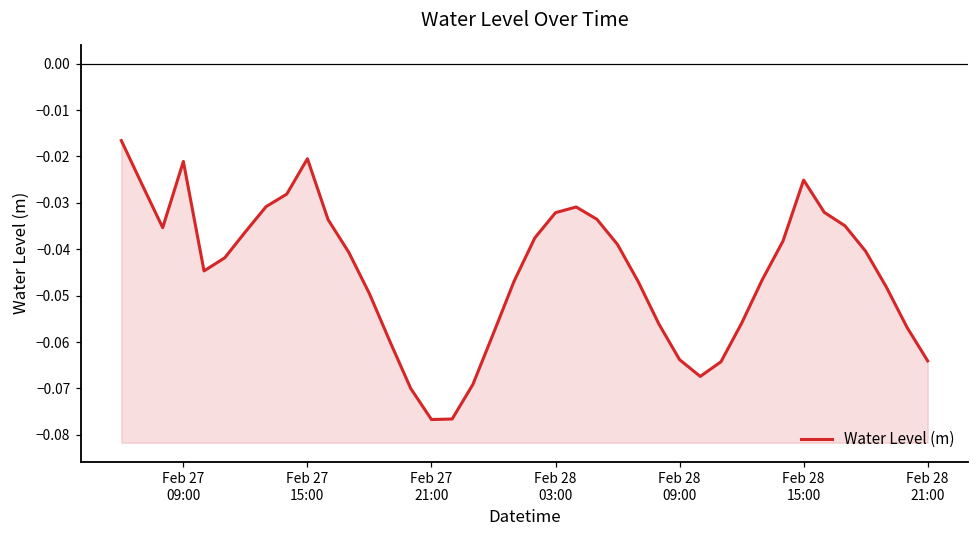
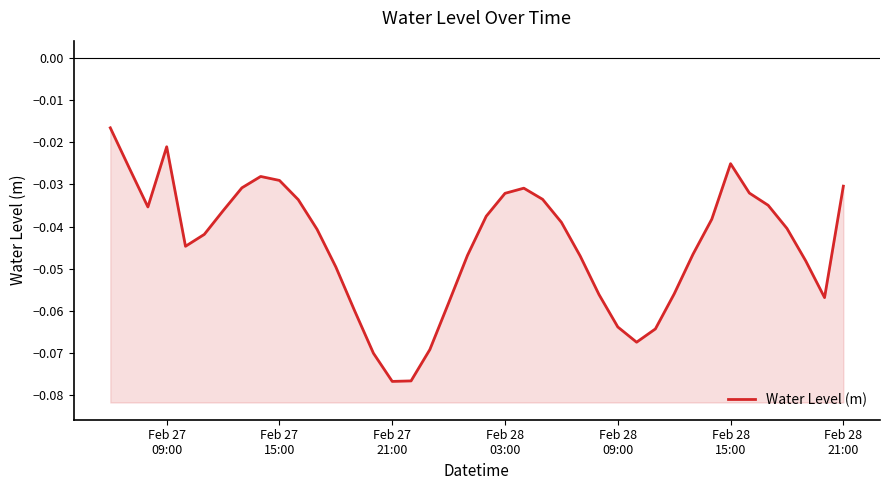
Feb 27 15:00: -0.020 -> -0.029
Feb 28 21:00: -0.064 -> -0.030
